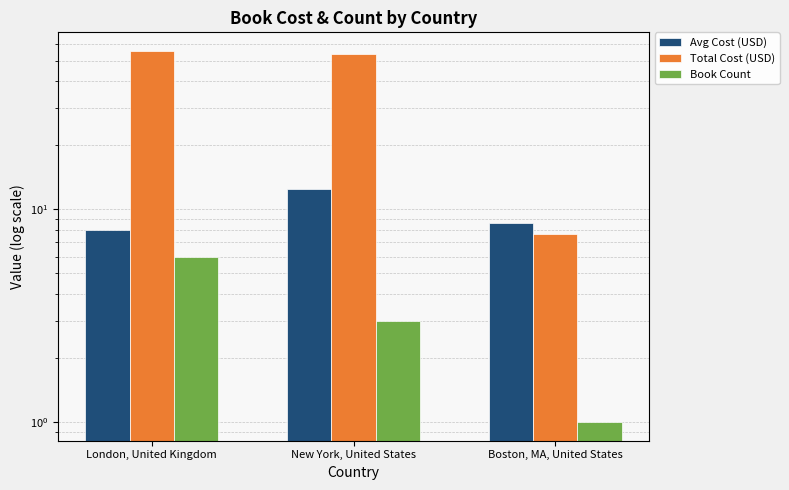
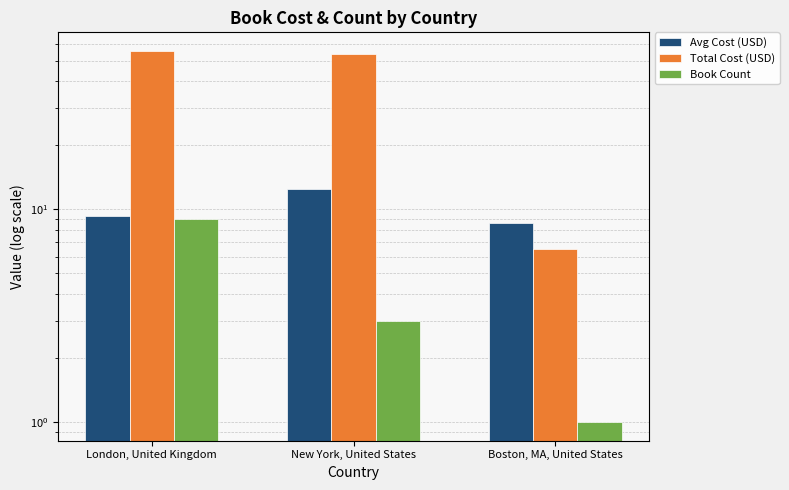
Avg Cost (USD), London, United Kingdom: 8.0 -> 9
Book Count, London, United Kingdom: 6 -> 9
Total Cost (USD), Boston, MA, United States: 7.7 -> 6.5
